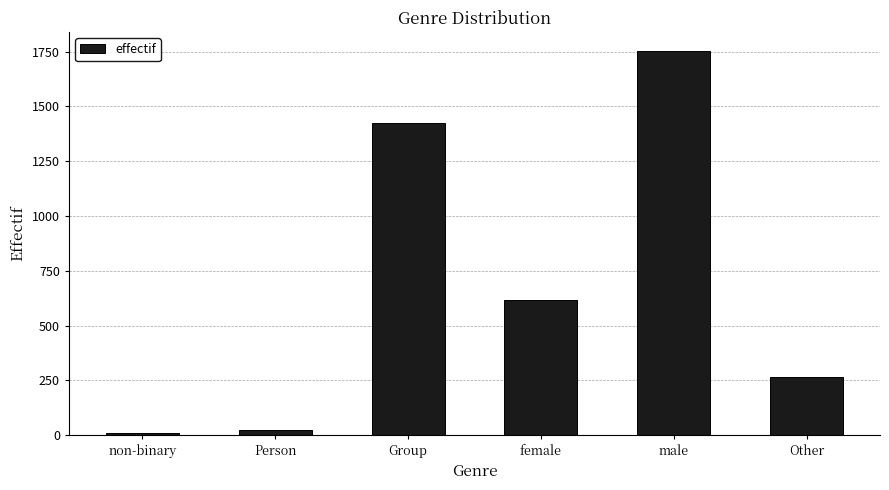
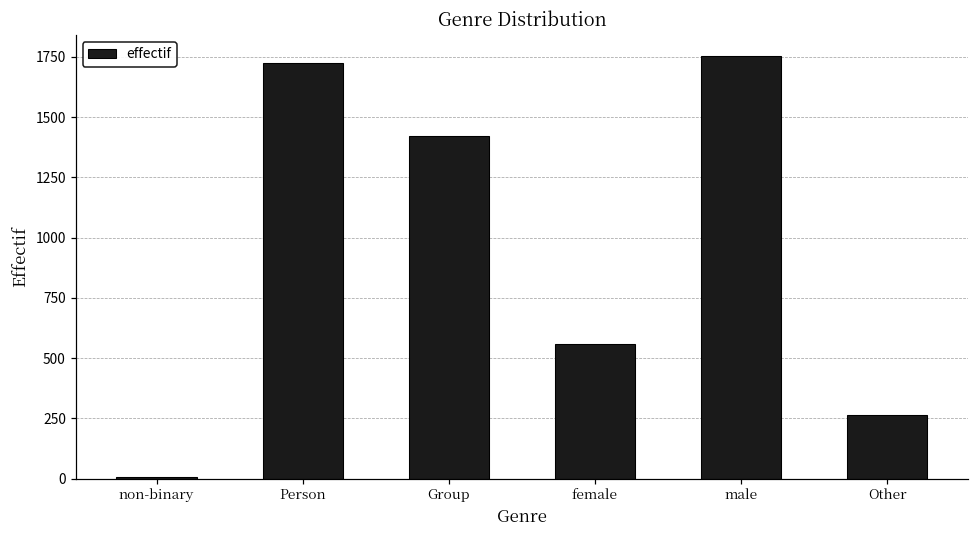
Person: 20 -> 1730
female: 620 -> 560
